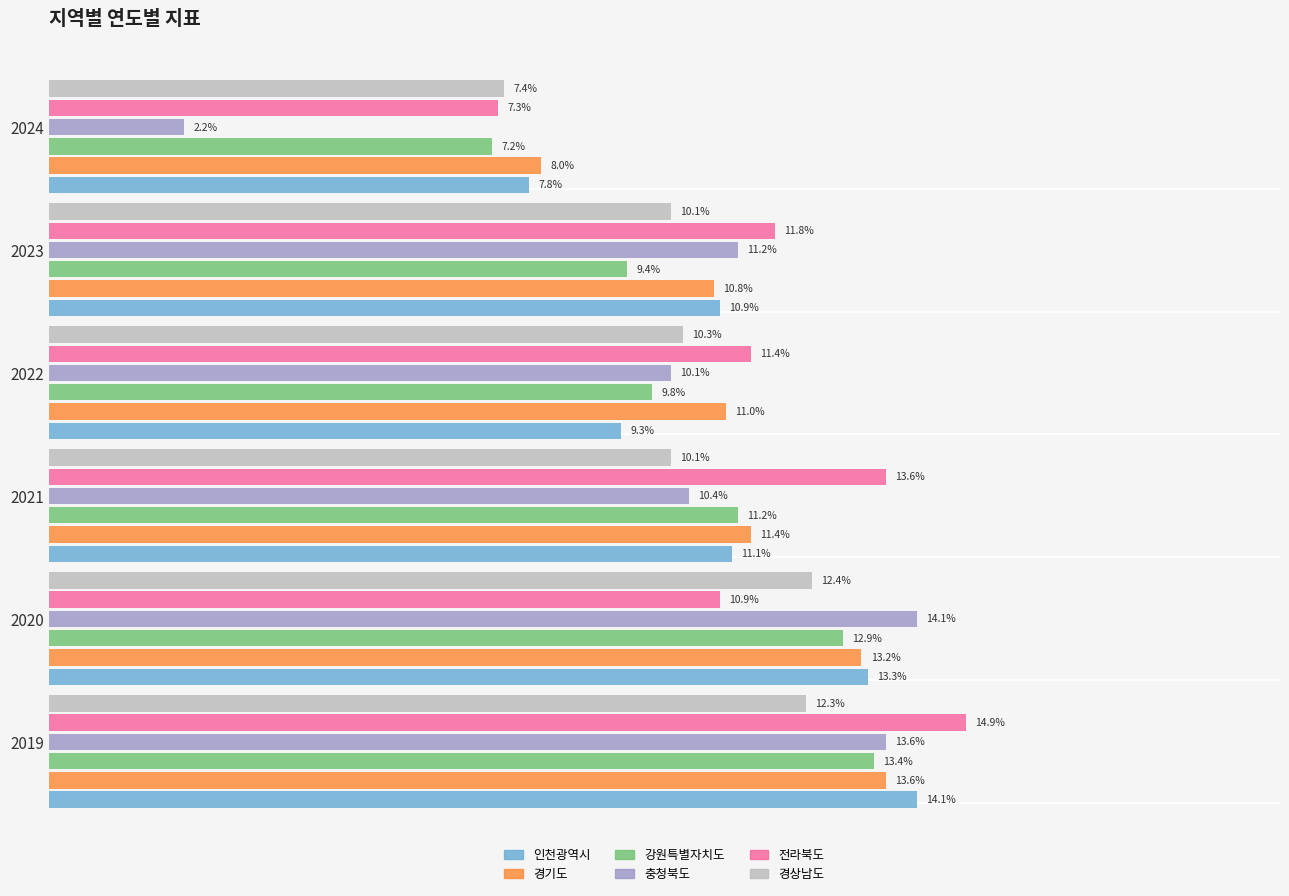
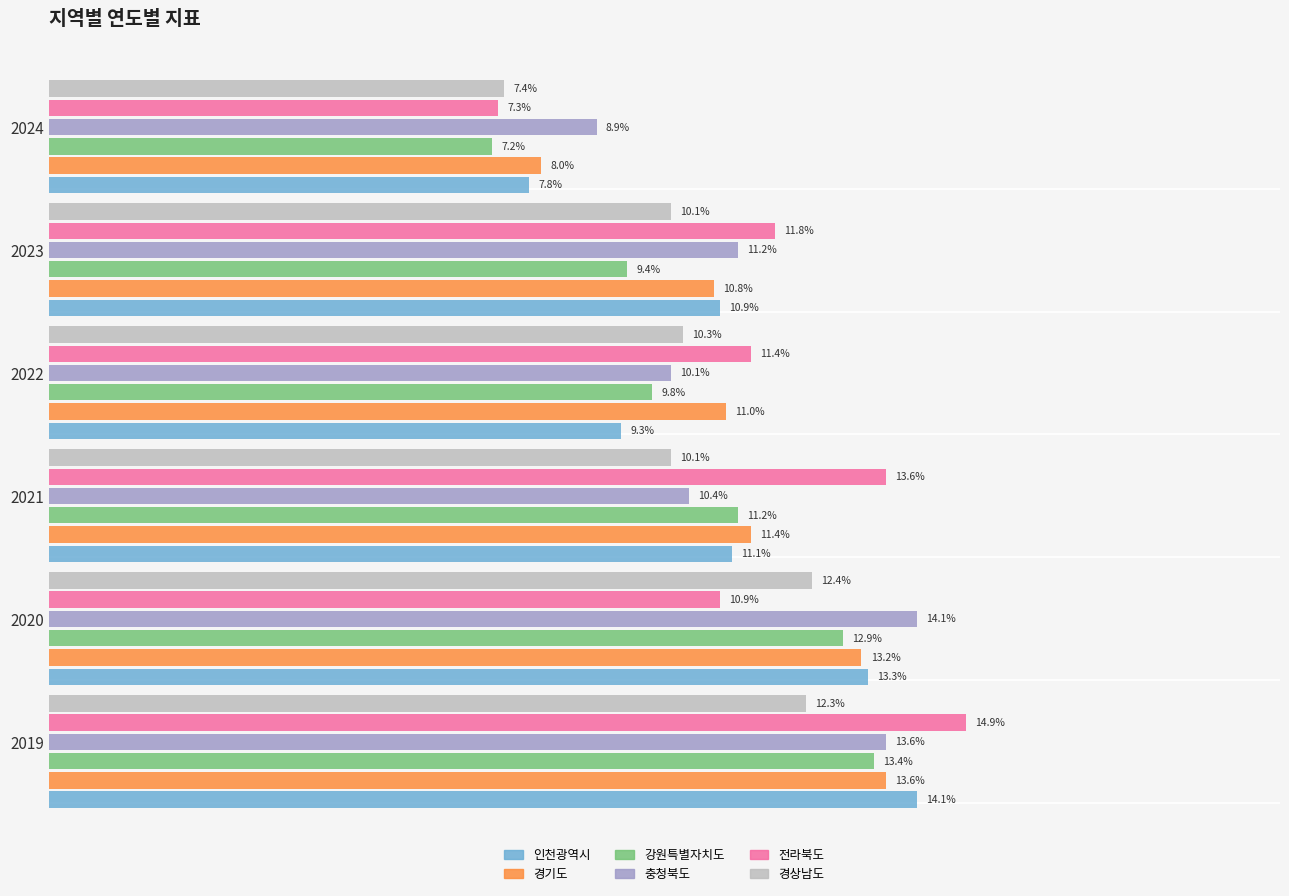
2024: 2.2% -> 8.9%
